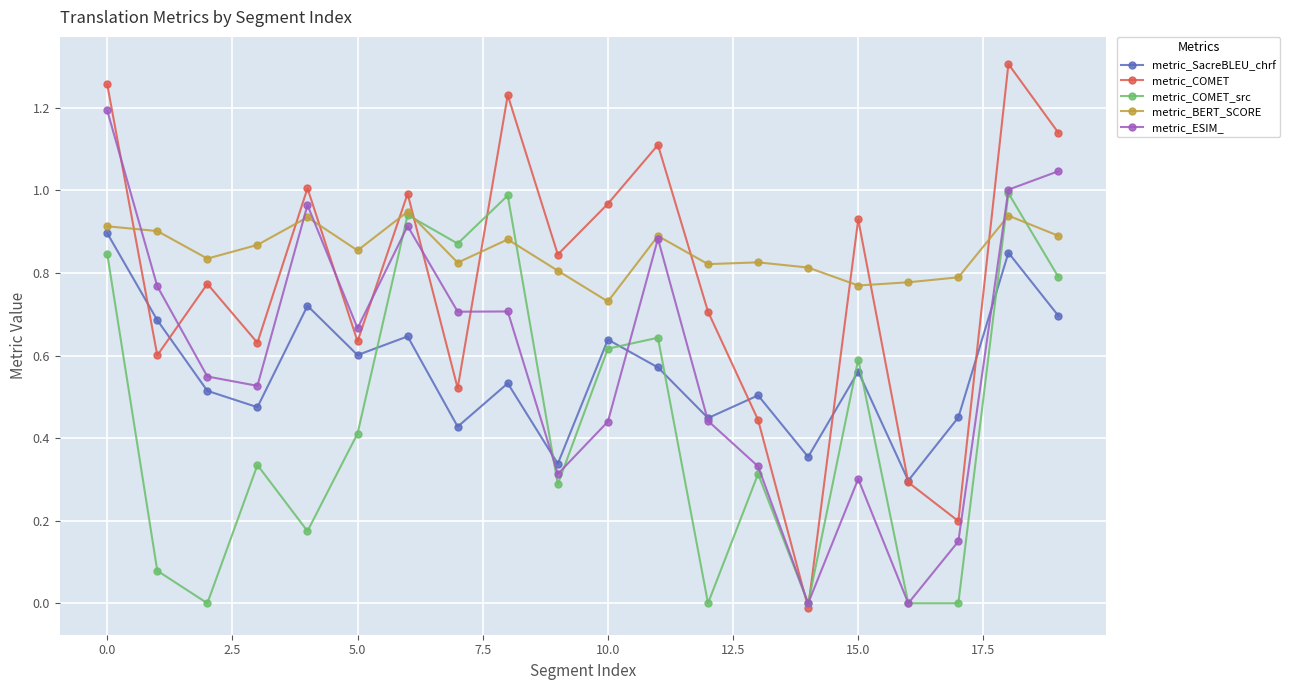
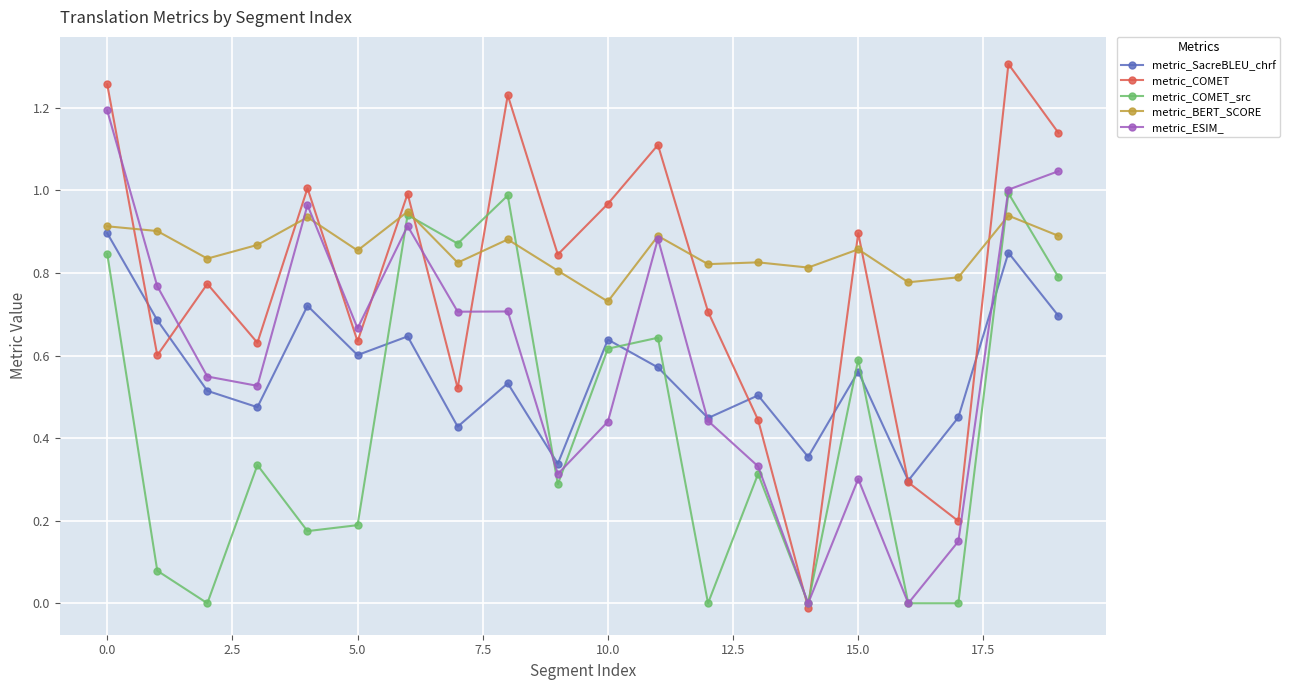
metric_COMET_src, 5.0: 0.41 -> 0.19
metric_COMET, 15.0: 0.93 -> 0.90
metric_BERT_SCORE, 15.0: 0.77 -> 0.86
